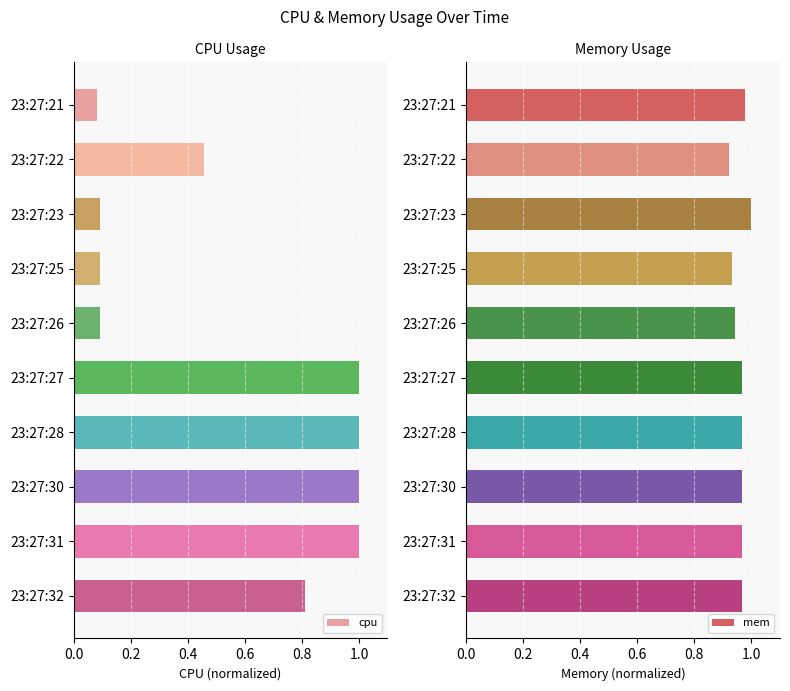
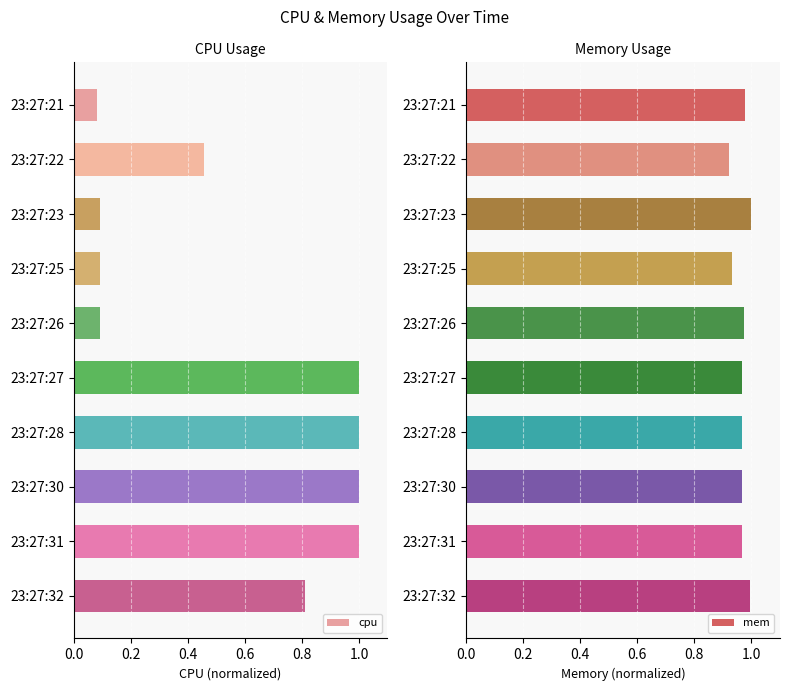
Memory Usage, 23:27:26: 0.94 -> 0.97
Memory Usage, 23:27:32: 0.97 -> 0.99
